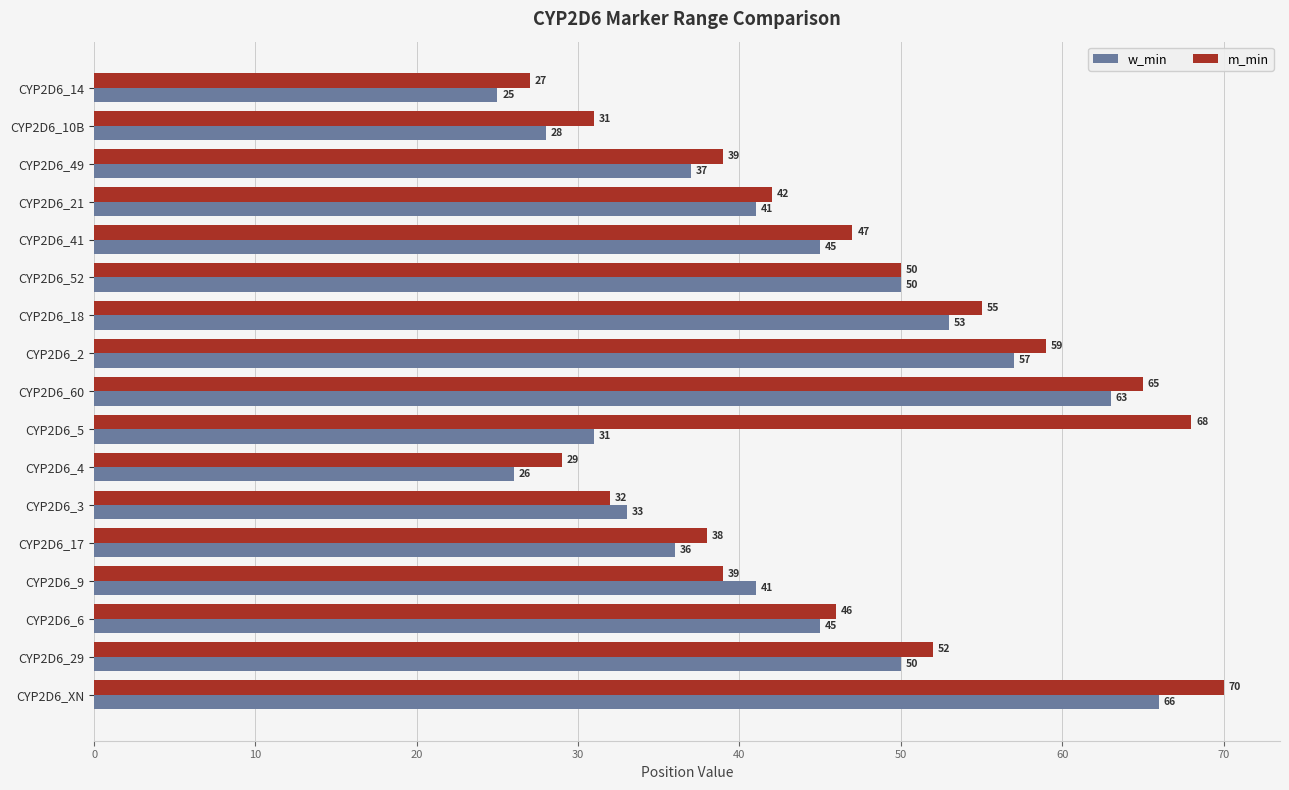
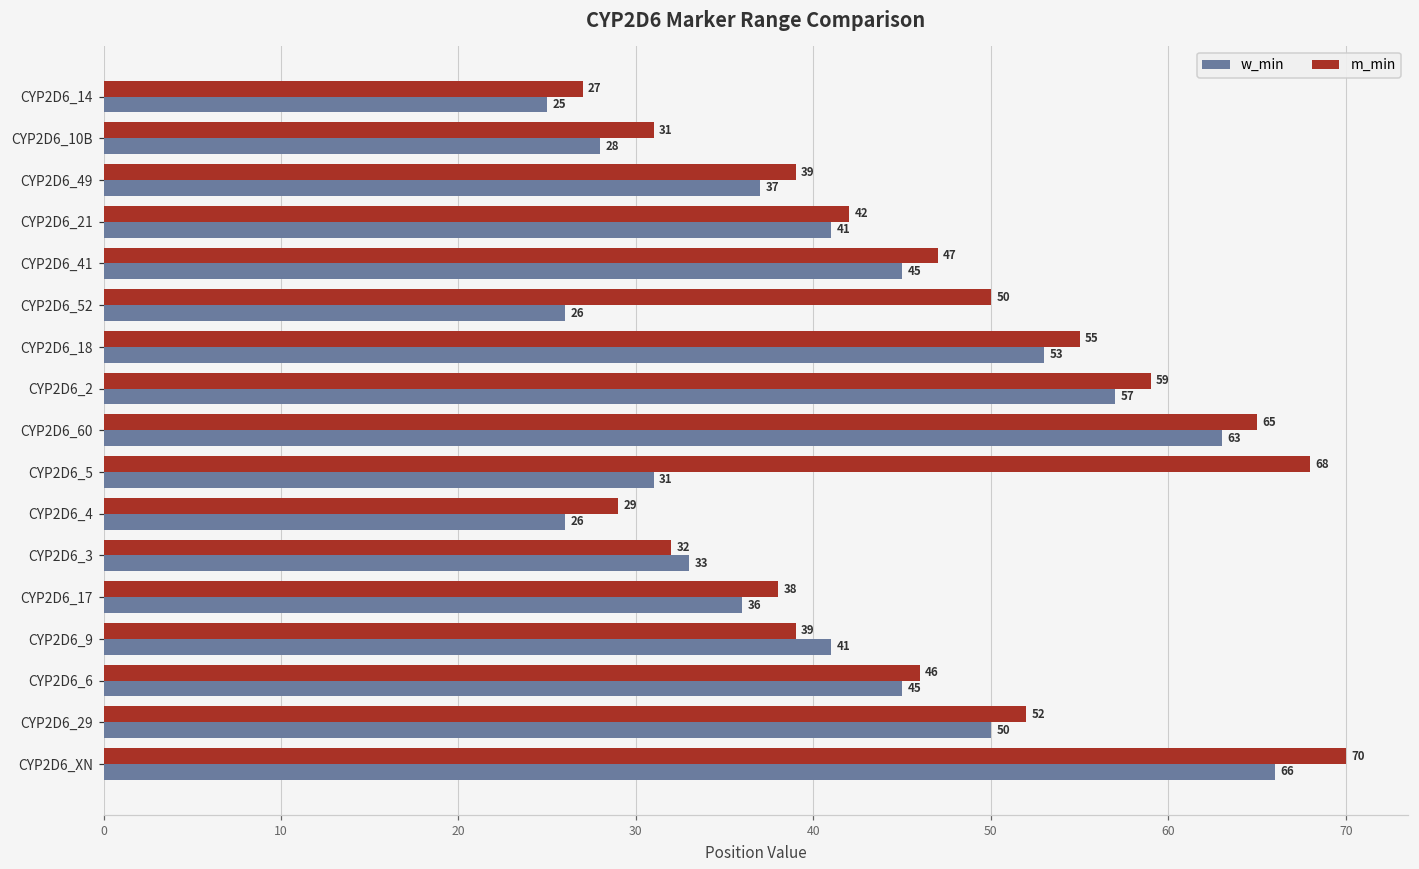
w_min, CYP2D6_52: 50 -> 26
